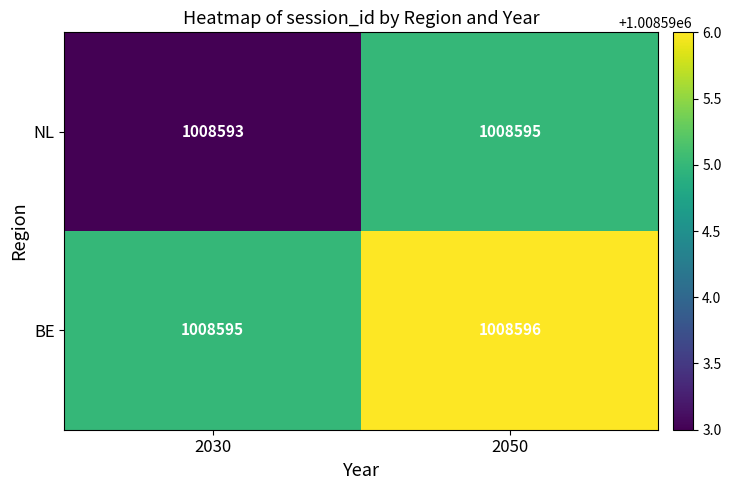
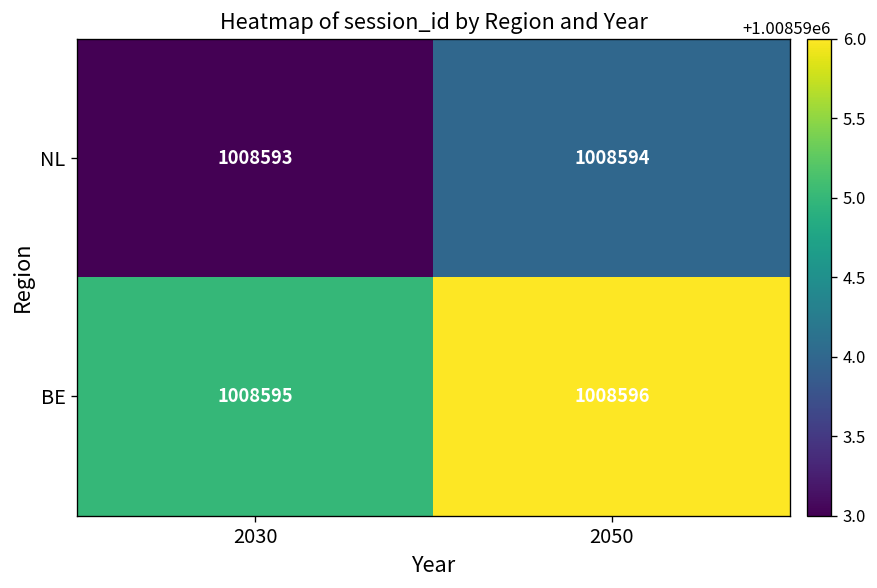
NL, 2050: 1008595 -> 1008594
